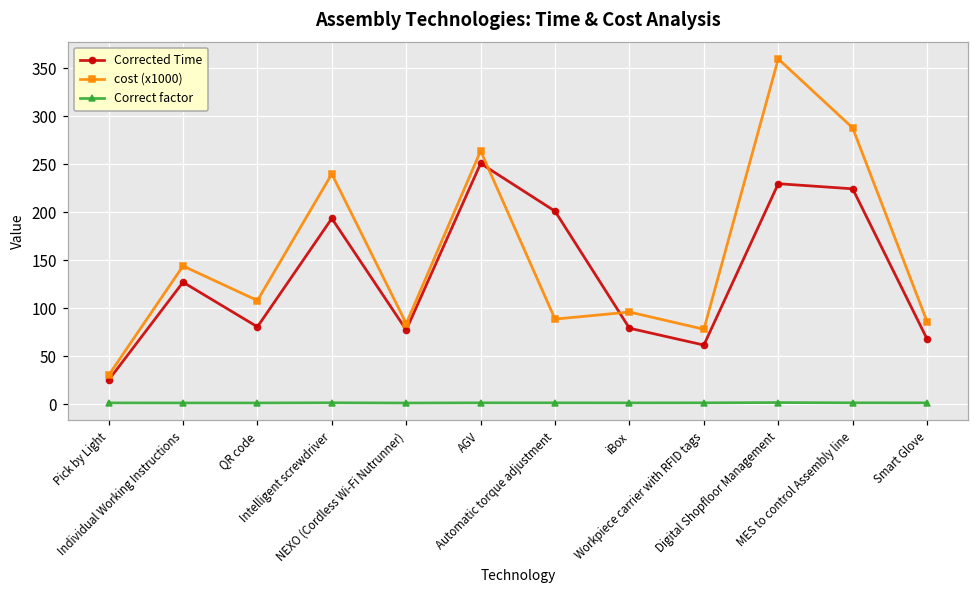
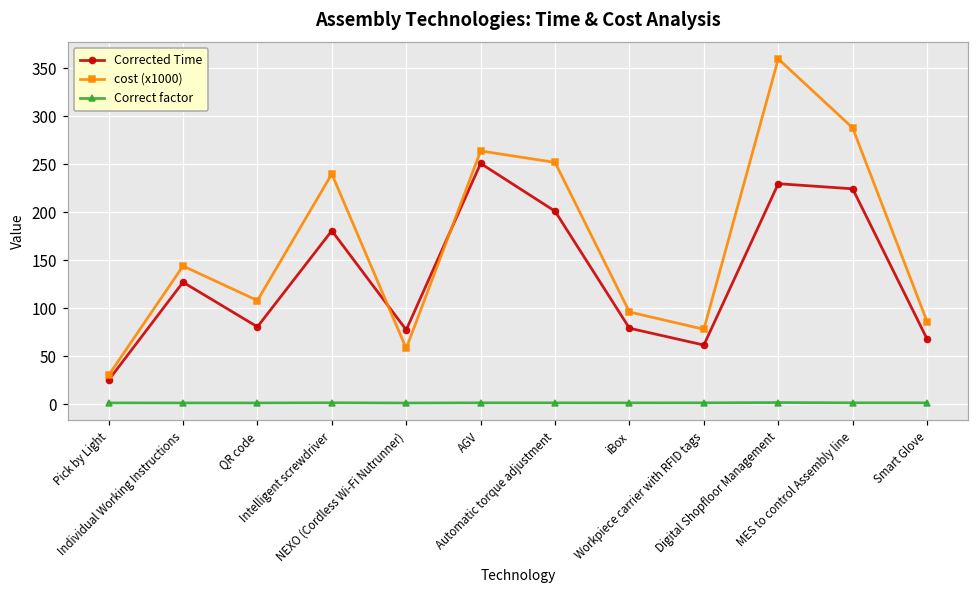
Corrected Time, Intelligent screwdriver: 190 -> 180
cost (x1000), NEXO (Cordless Wi-Fi Nutrunner): 80 -> 60
cost (x1000), Automatic torque adjustment: 90 -> 250
